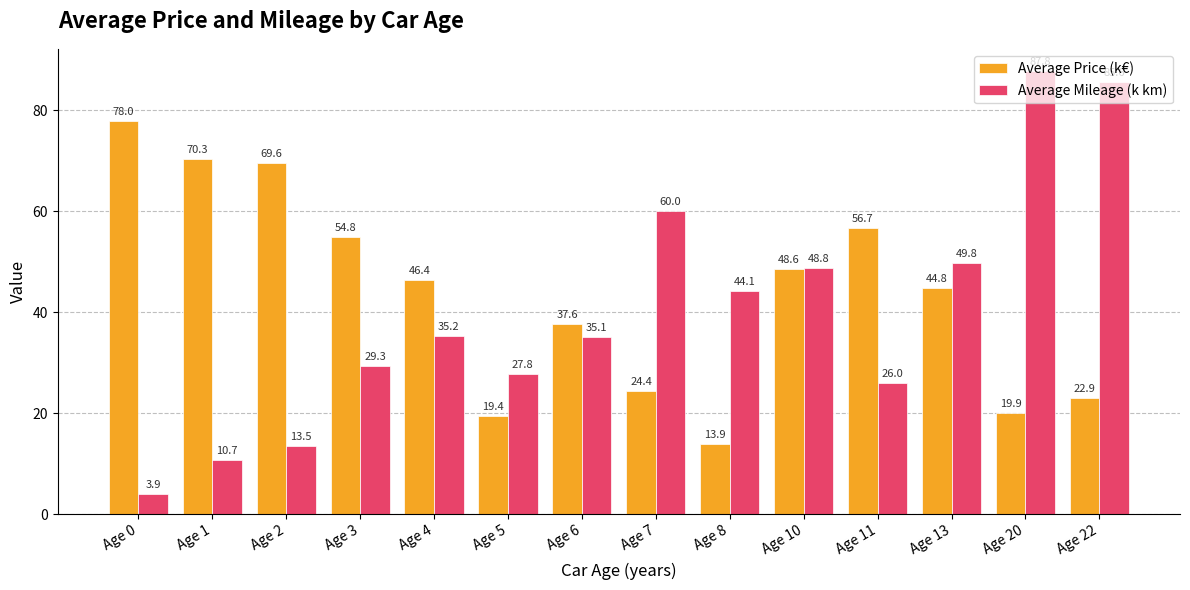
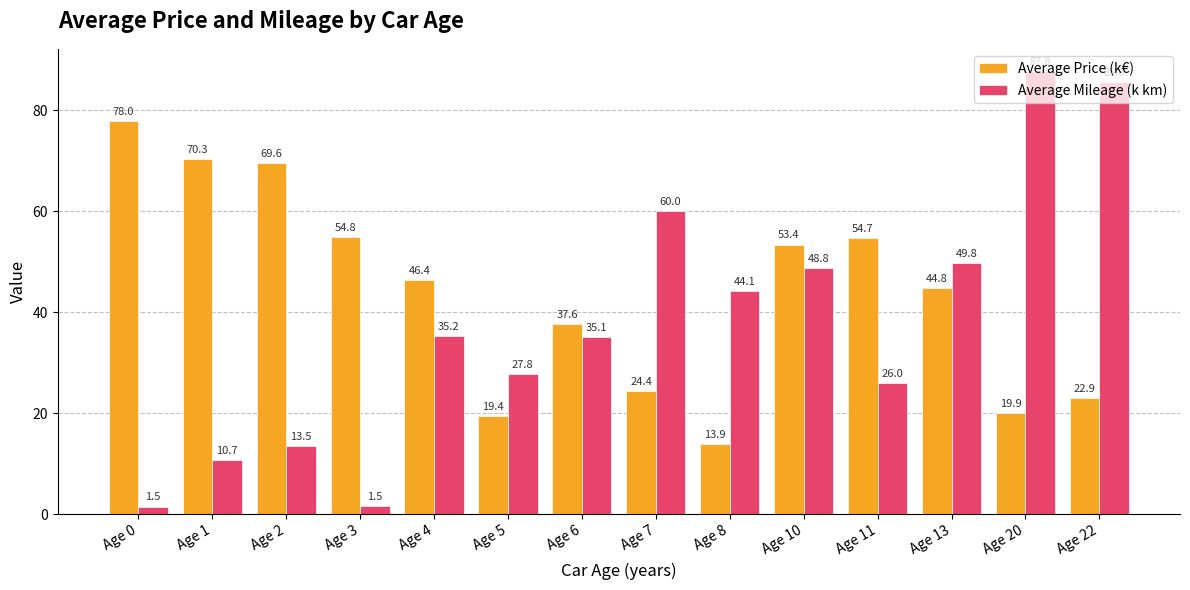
Average Mileage (k km), Age 0: 3.9 -> 1.5
Average Mileage (k km), Age 3: 29.3 -> 1.5
Average Price (k€), Age 10: 48.6 -> 53.4
Average Price (k€), Age 11: 56.7 -> 54.7
